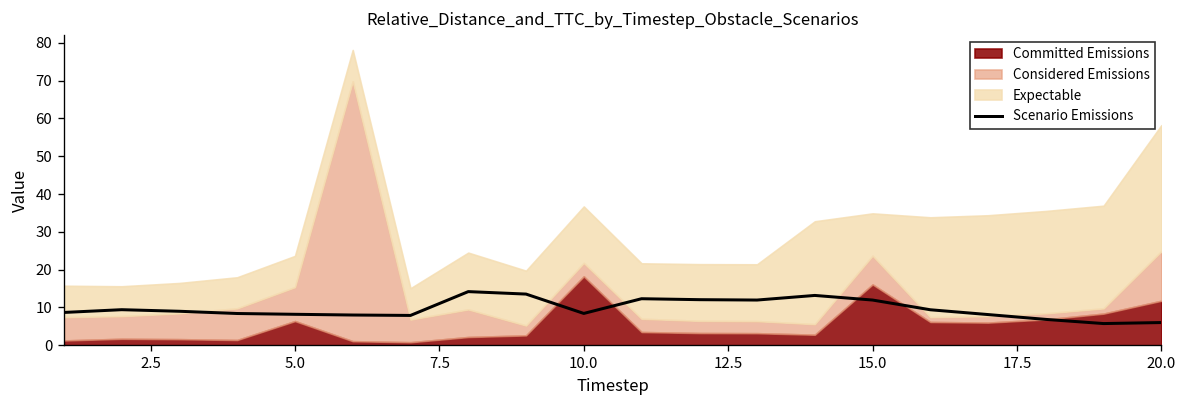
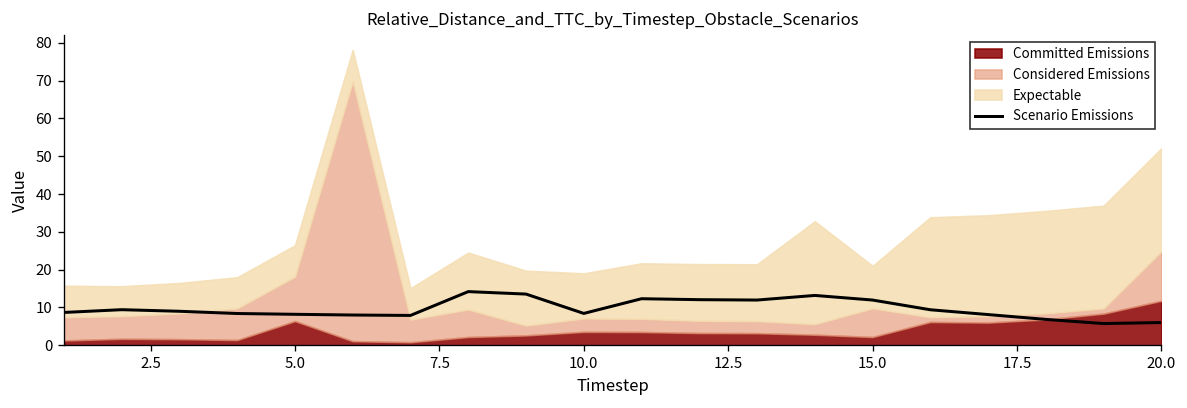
Considered Emissions, 5.0: 9 -> 12
Committed Emissions, 10.0: 18 -> 4
Expectable, 10.0: 15 -> 12
Committed Emissions, 15.0: 16 -> 2
Expectable, 20.0: 33 -> 27
